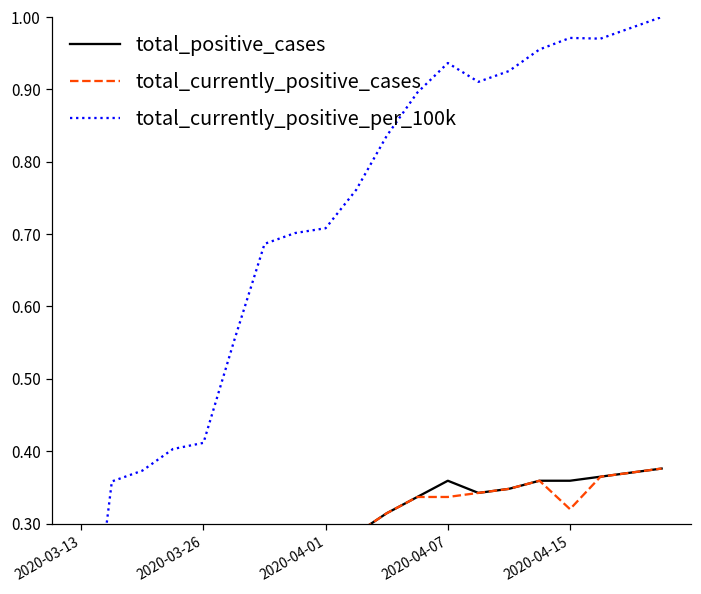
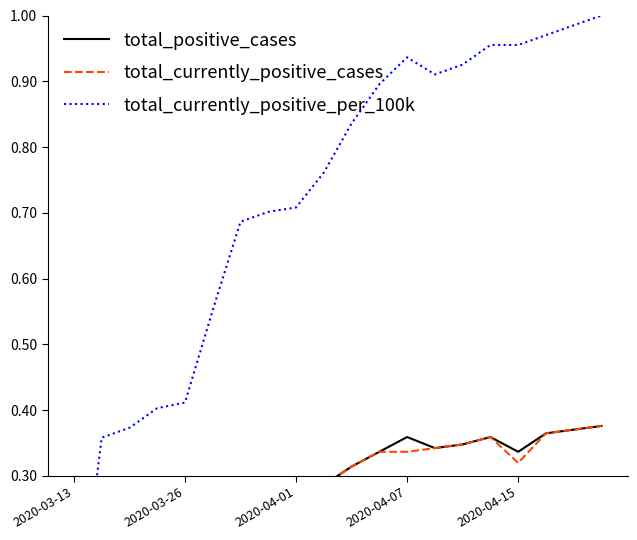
total_positive_cases, 2020-04-15: 0.36 -> 0.34
total_currently_positive_per_100k, 2020-04-15: 0.97 -> 0.96
